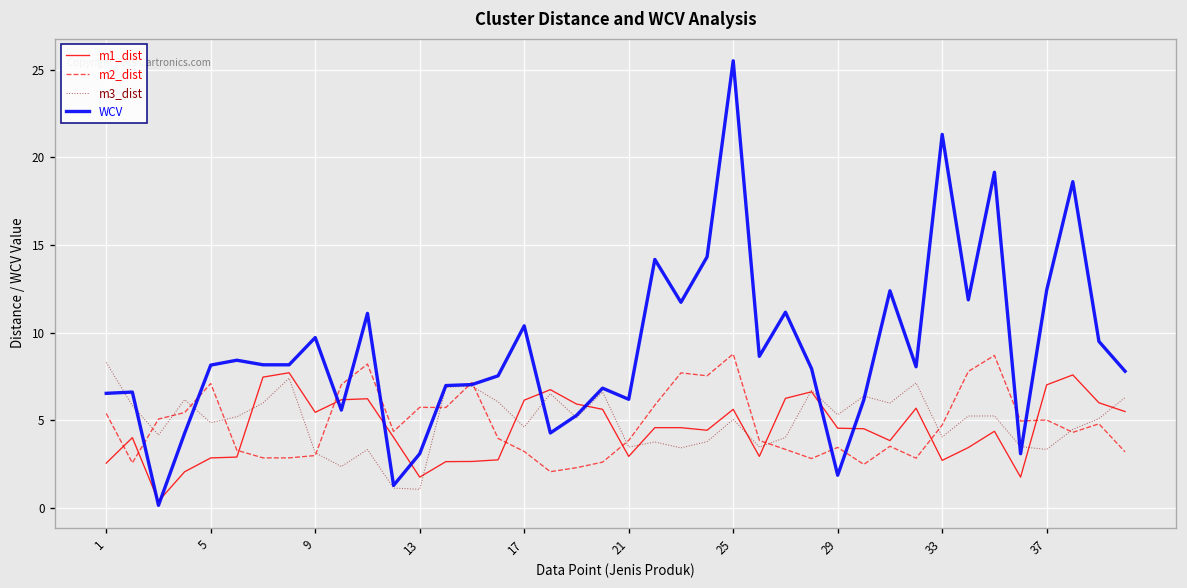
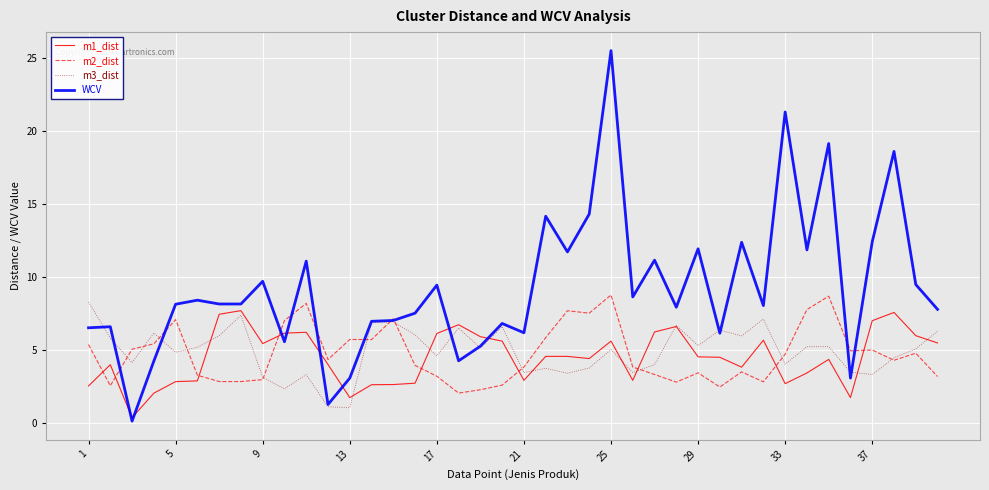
WCV, 17: 10.4 -> 9.5
WCV, 29: 1.9 -> 11.9
